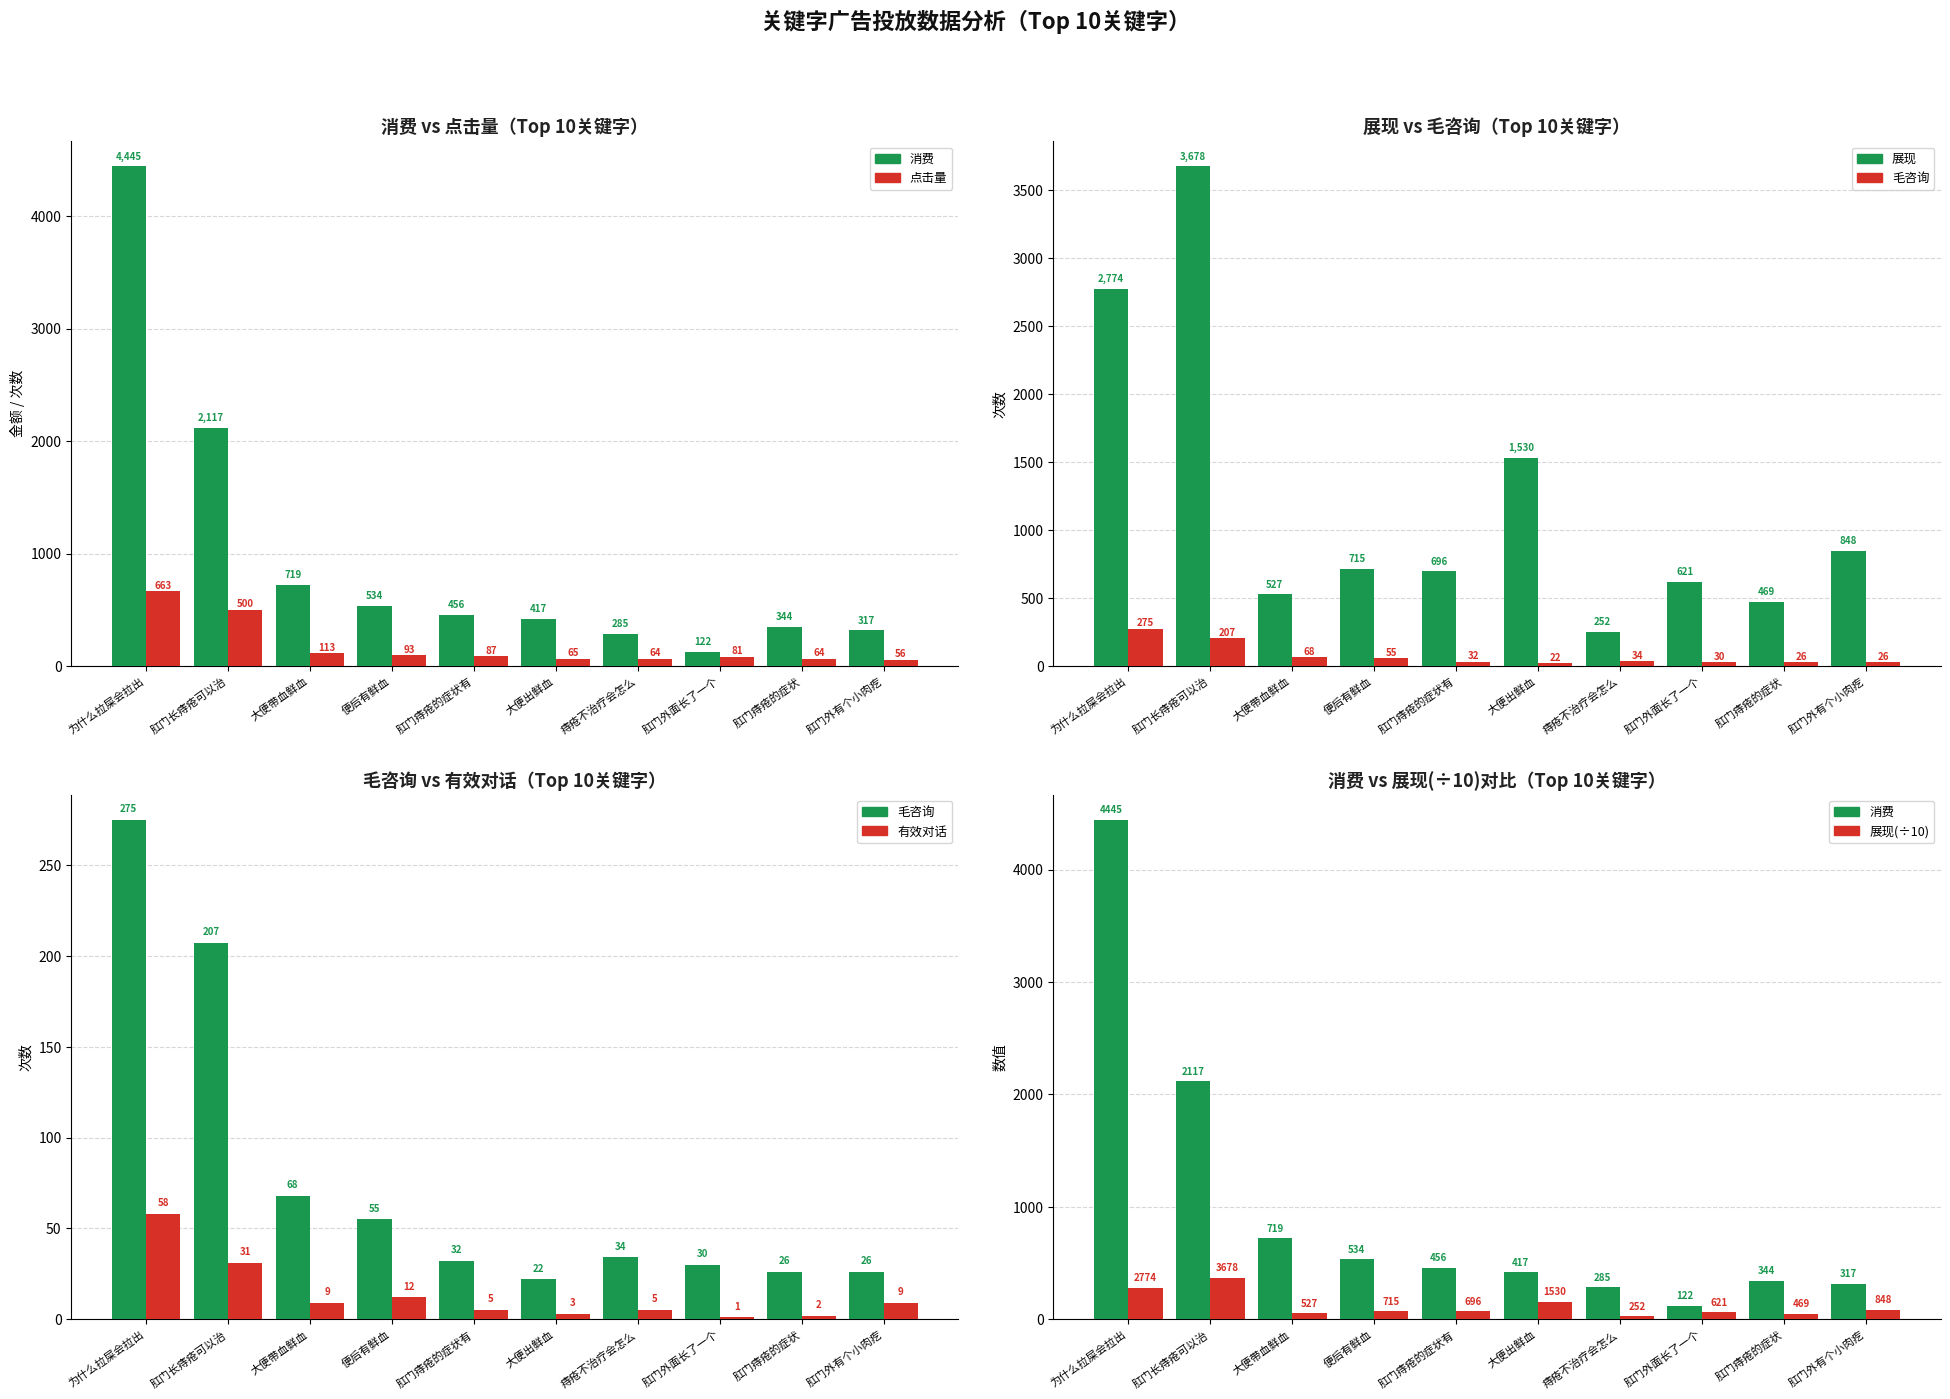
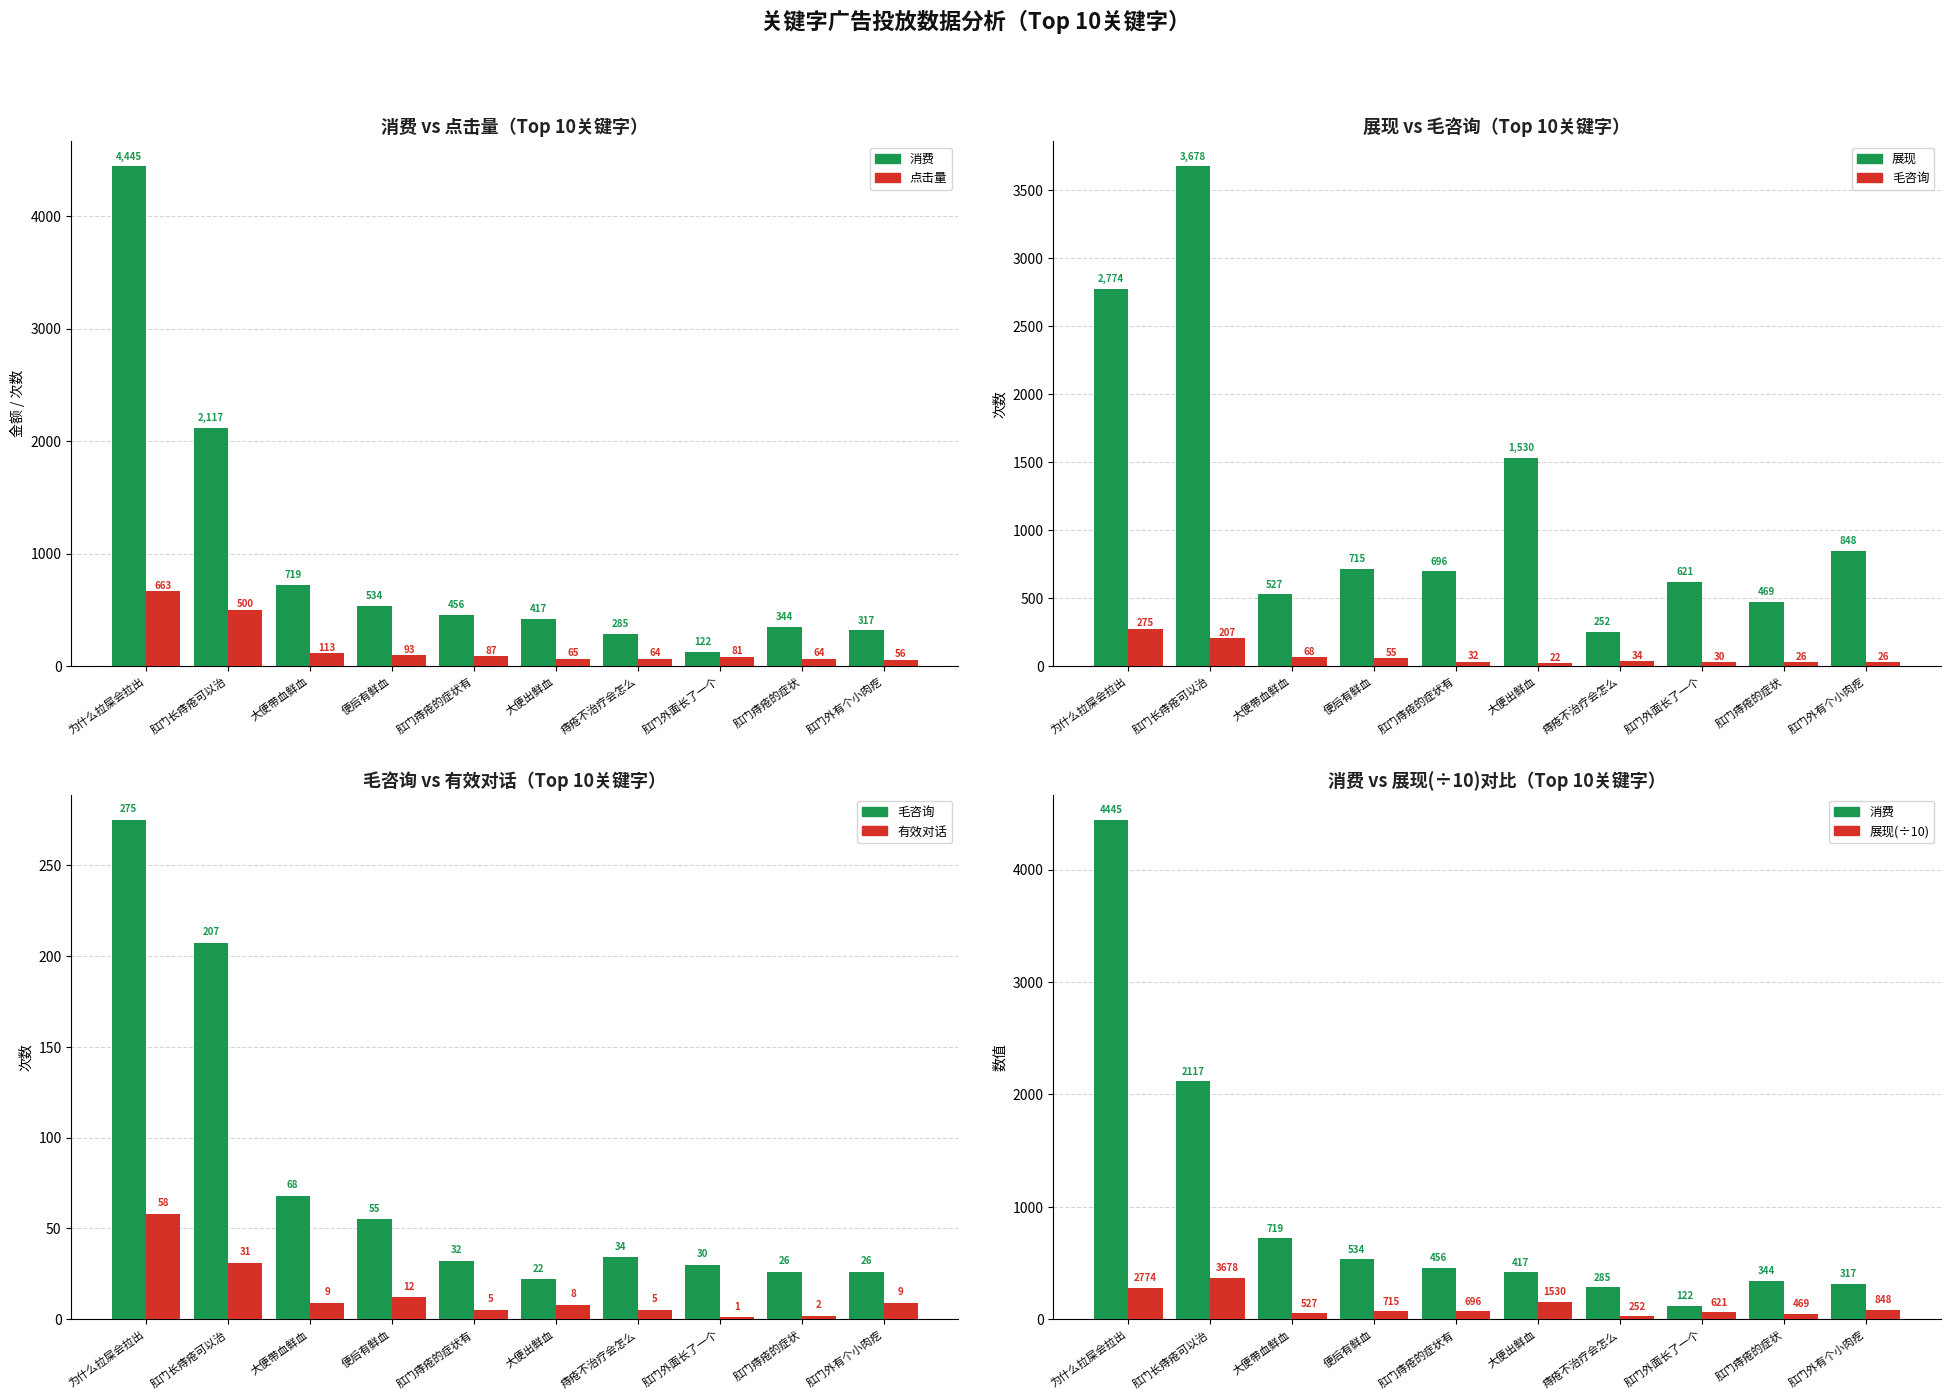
毛咨询 vs 有效对话（Top 10关键字）, 有效对话, 大便出鲜血: 3 -> 8
